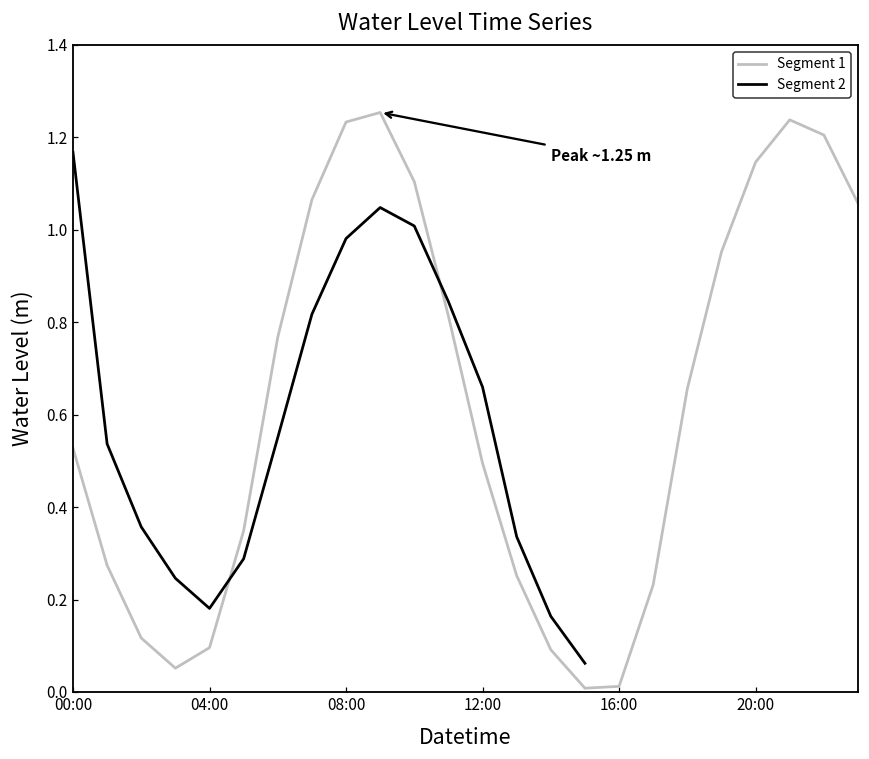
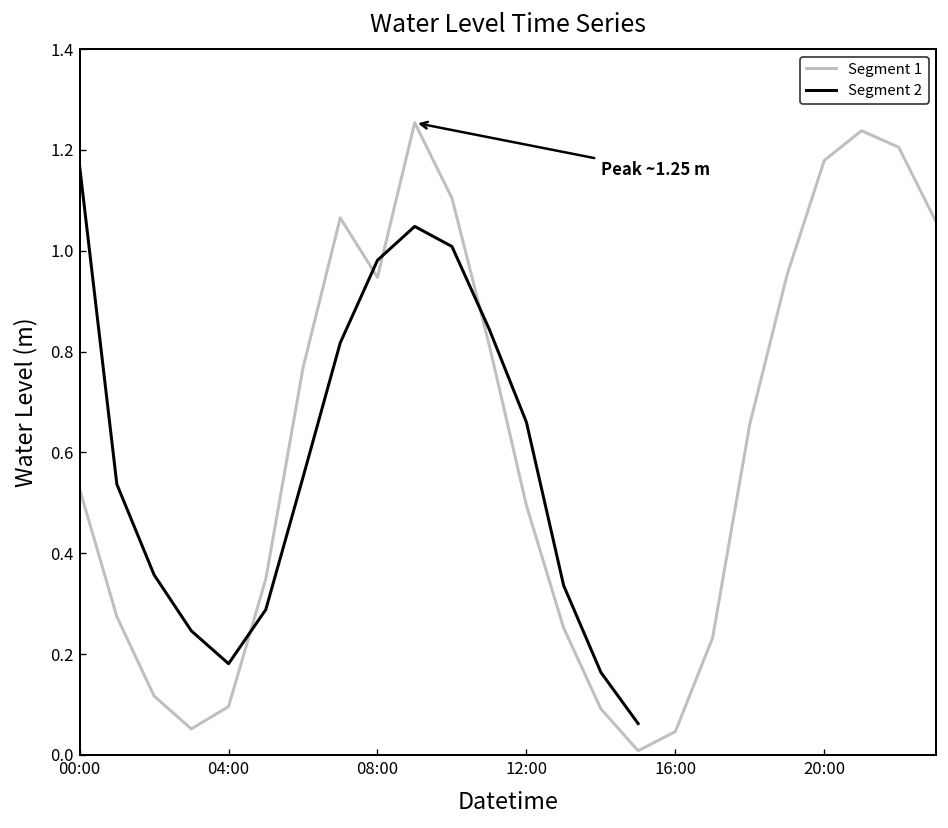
Segment 1, 08:00: 1.23 -> 0.95
Segment 1, 16:00: 0.01 -> 0.05
Segment 1, 20:00: 1.15 -> 1.18
